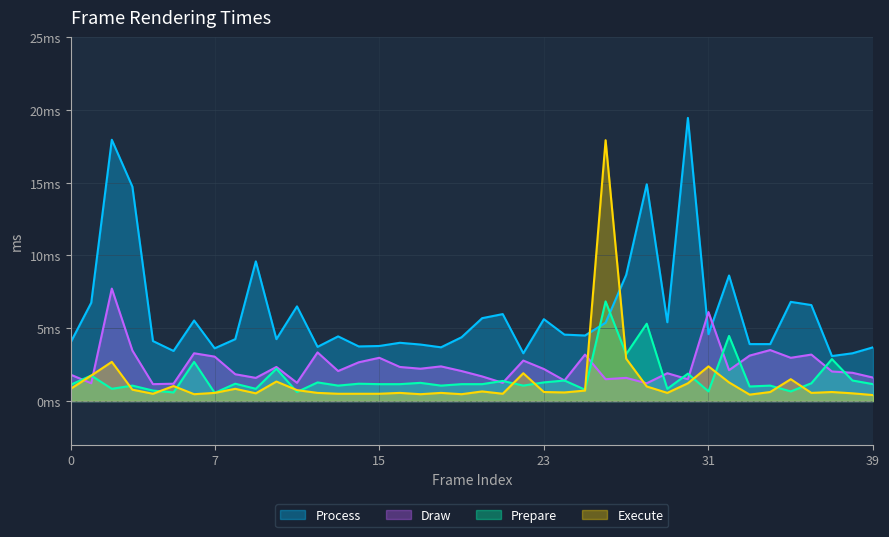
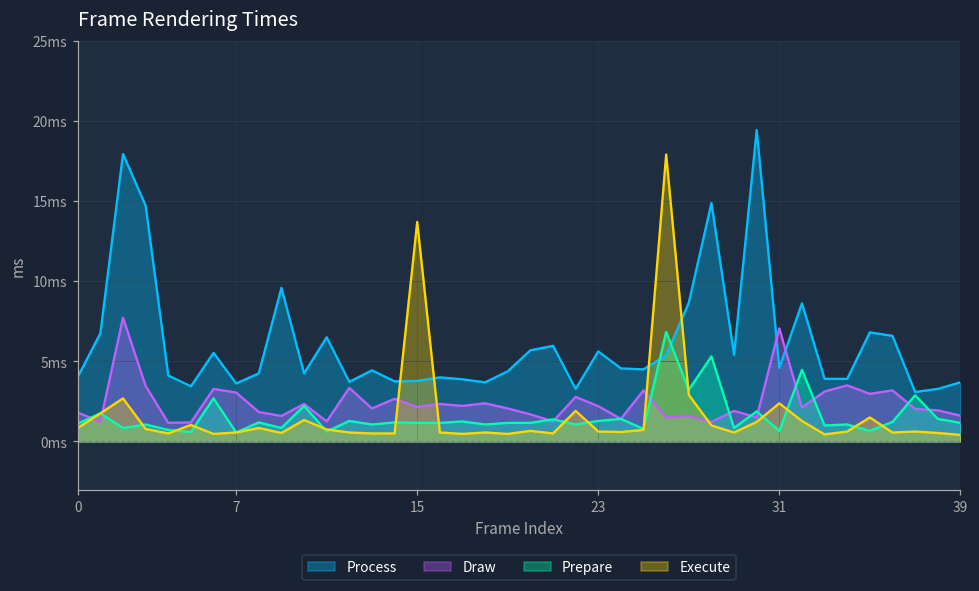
Draw, 15: 3.0ms -> 2.2ms
Execute, 15: 0.5ms -> 13.7ms
Draw, 31: 6.1ms -> 7.1ms
